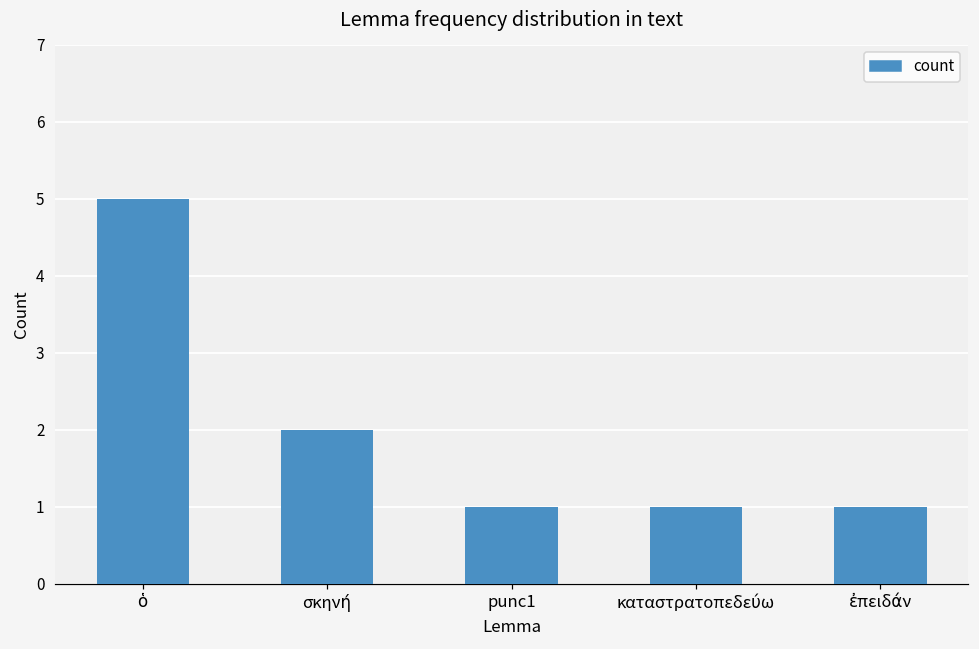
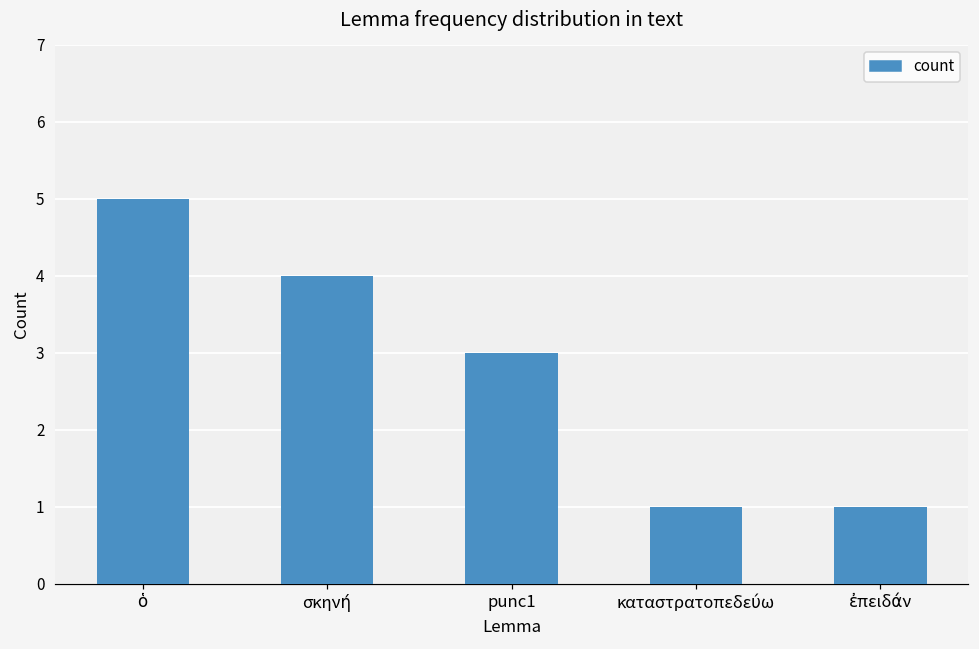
σκηνή: 2 -> 4
punc1: 1 -> 3
